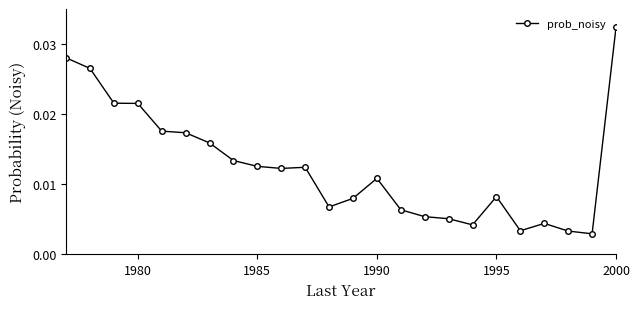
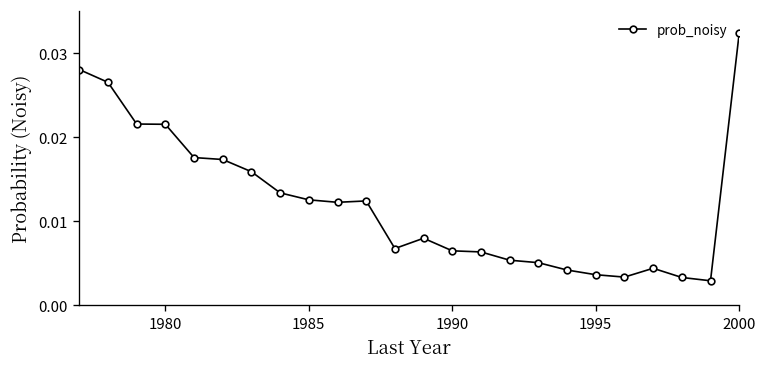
1990: 0.011 -> 0.006
1995: 0.008 -> 0.004
